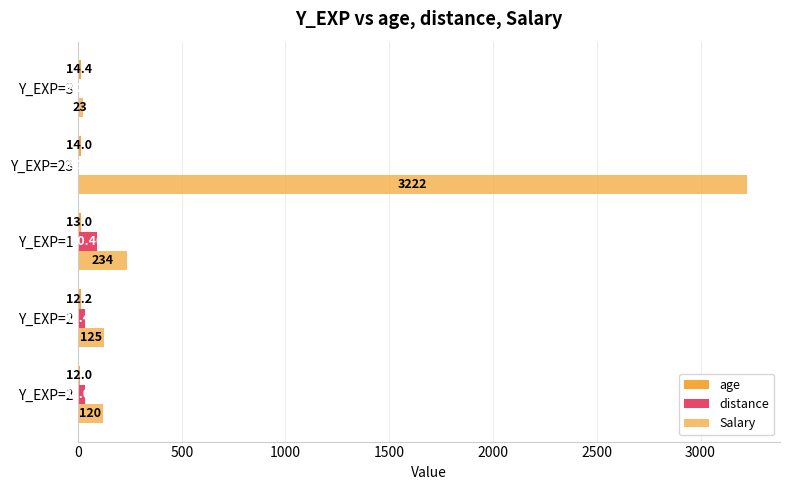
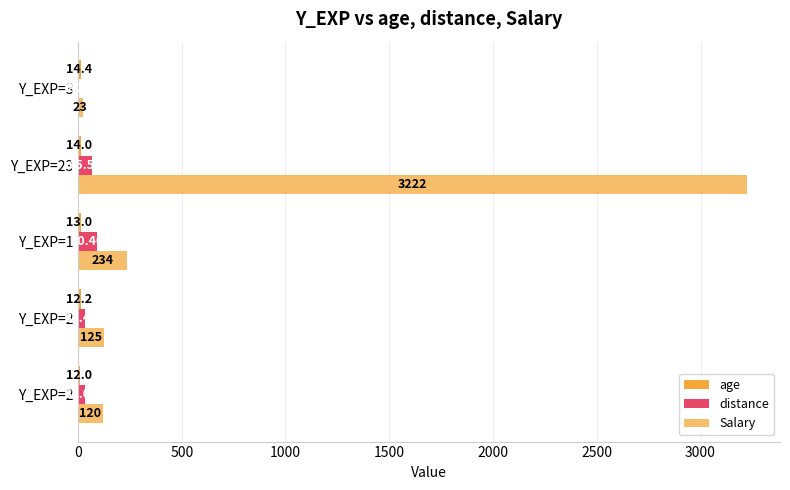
distance, Y_EXP=23: 0 -> 70
